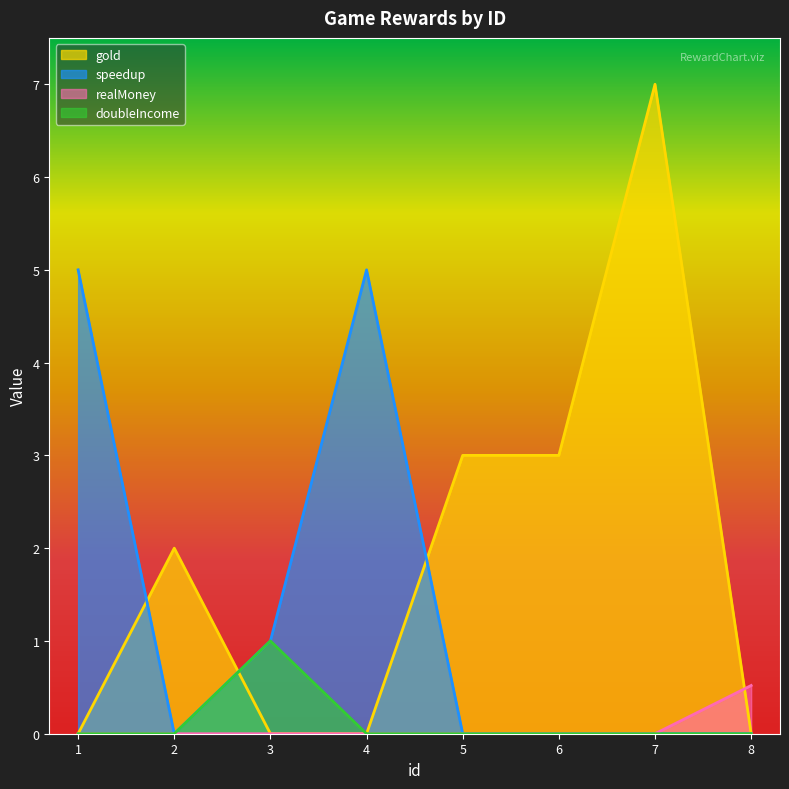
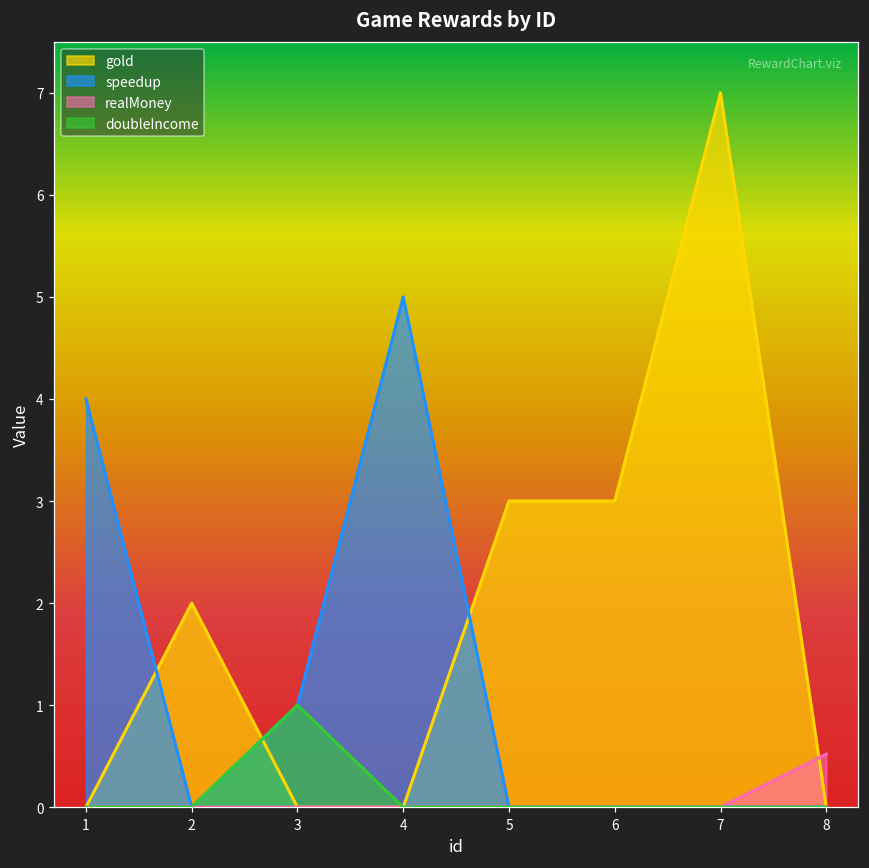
speedup, 1: 5 -> 4
